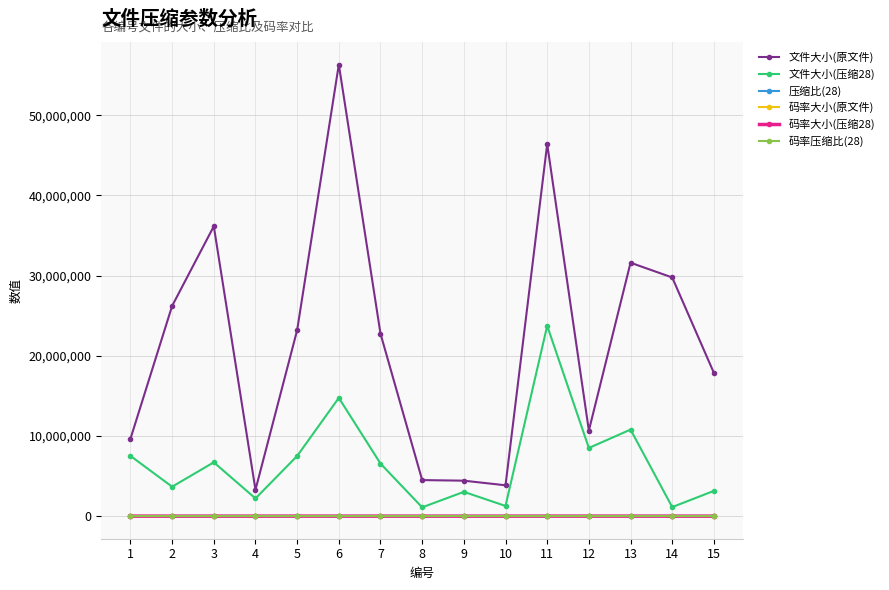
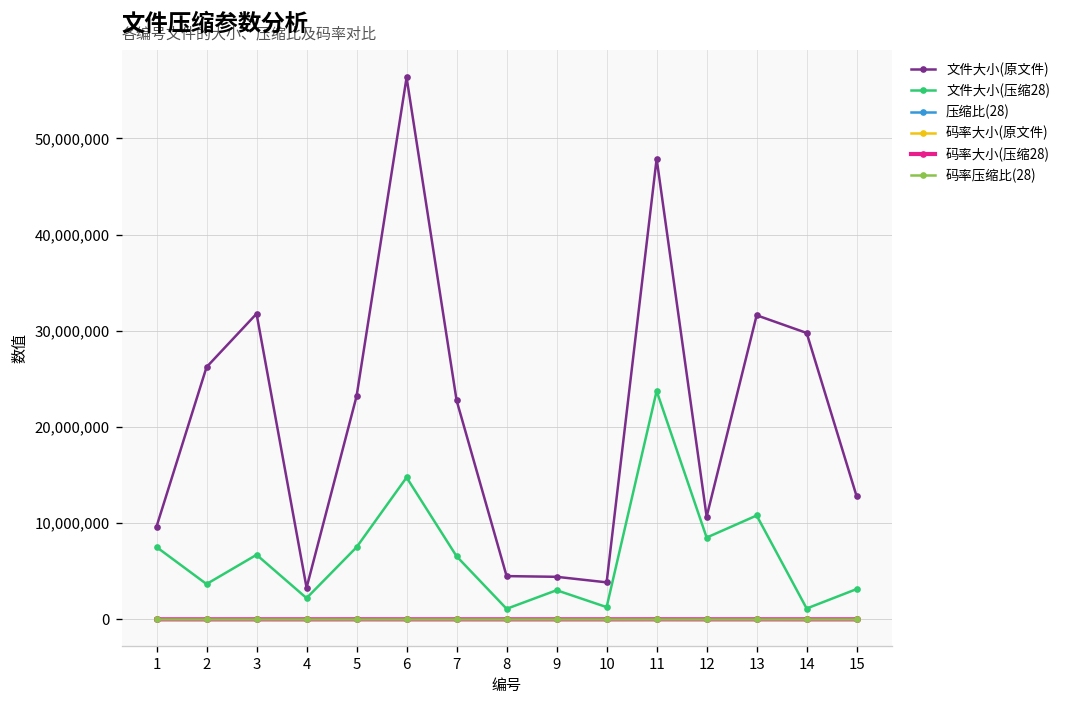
文件大小(原文件), 3: 36,000,000 -> 32,000,000
文件大小(原文件), 11: 46,000,000 -> 48,000,000
文件大小(原文件), 15: 18,000,000 -> 13,000,000
